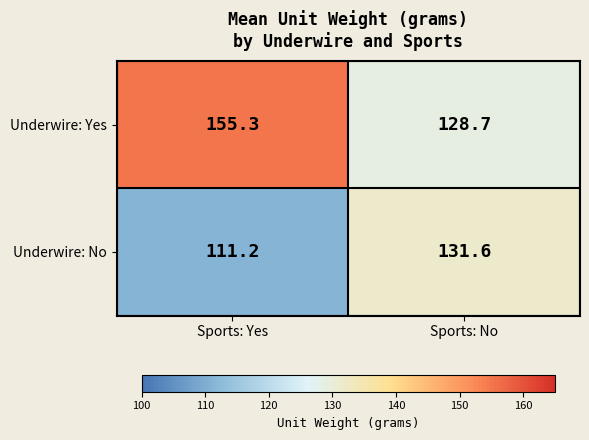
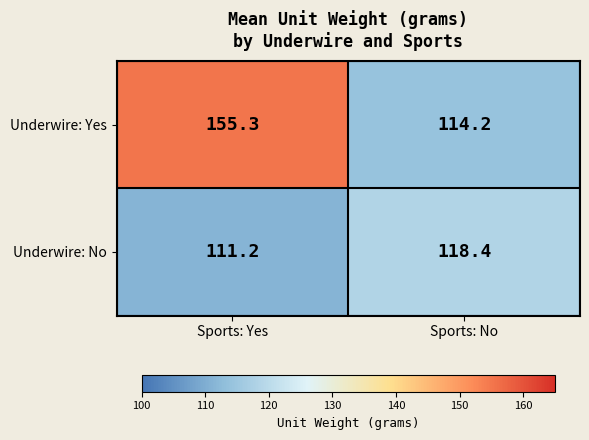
Underwire: Yes, Sports: No: 128.7 -> 114.2
Underwire: No, Sports: No: 131.6 -> 118.4
